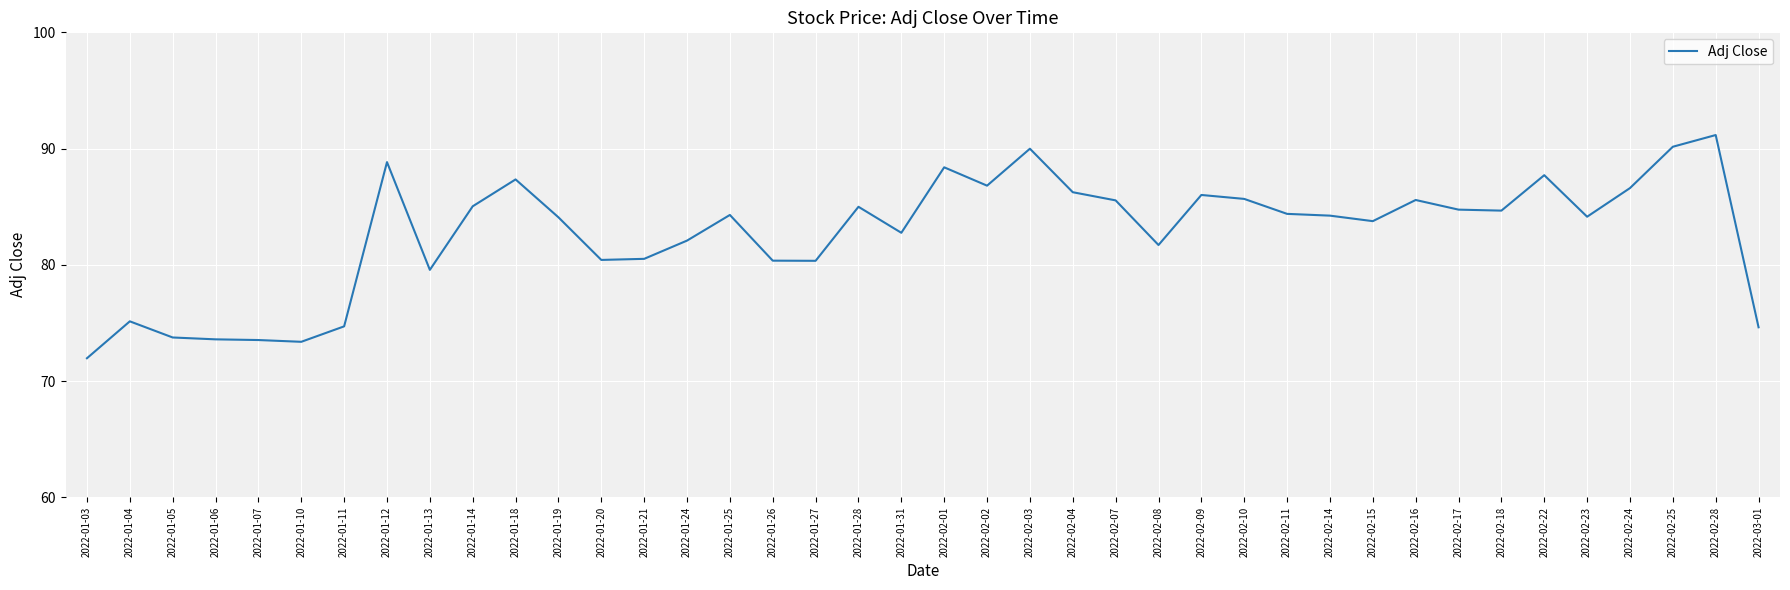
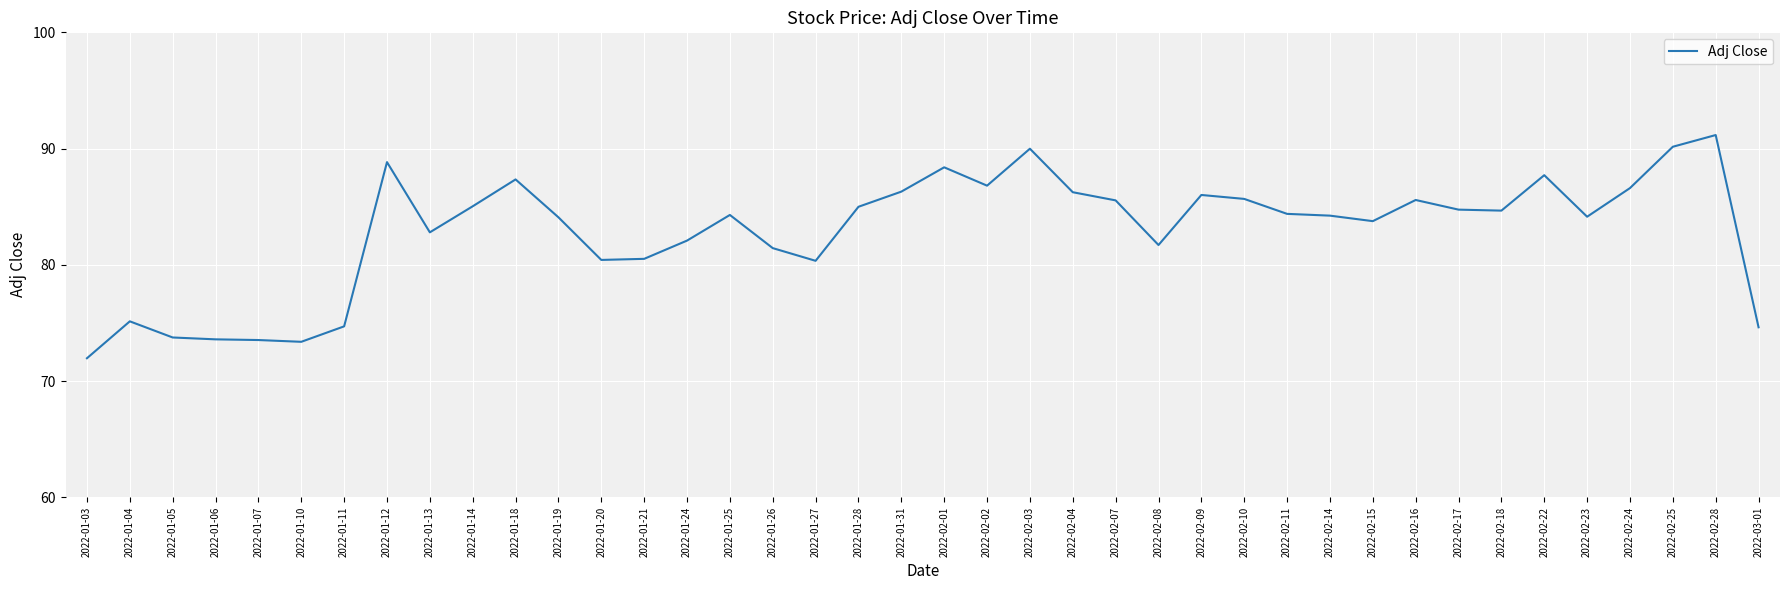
2022-01-13: 79.6 -> 82.8
2022-01-26: 80.4 -> 81.4
2022-01-31: 82.8 -> 86.3
